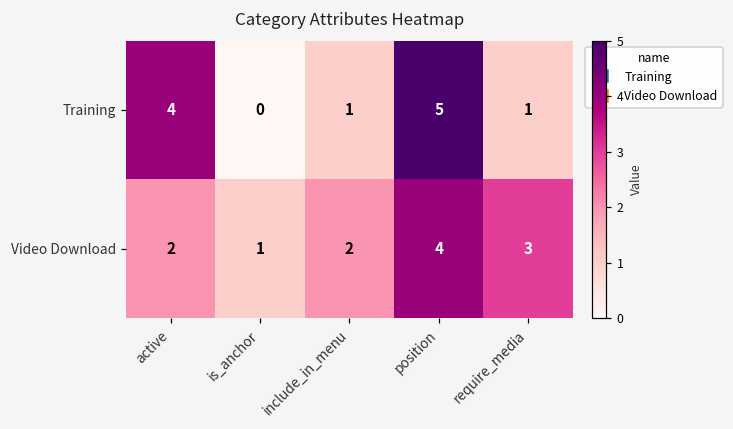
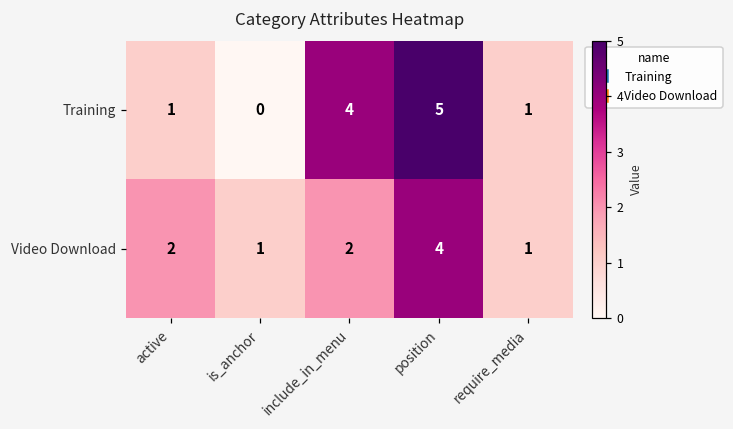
Training, active: 4 -> 1
Training, include_in_menu: 1 -> 4
Video Download, require_media: 3 -> 1
